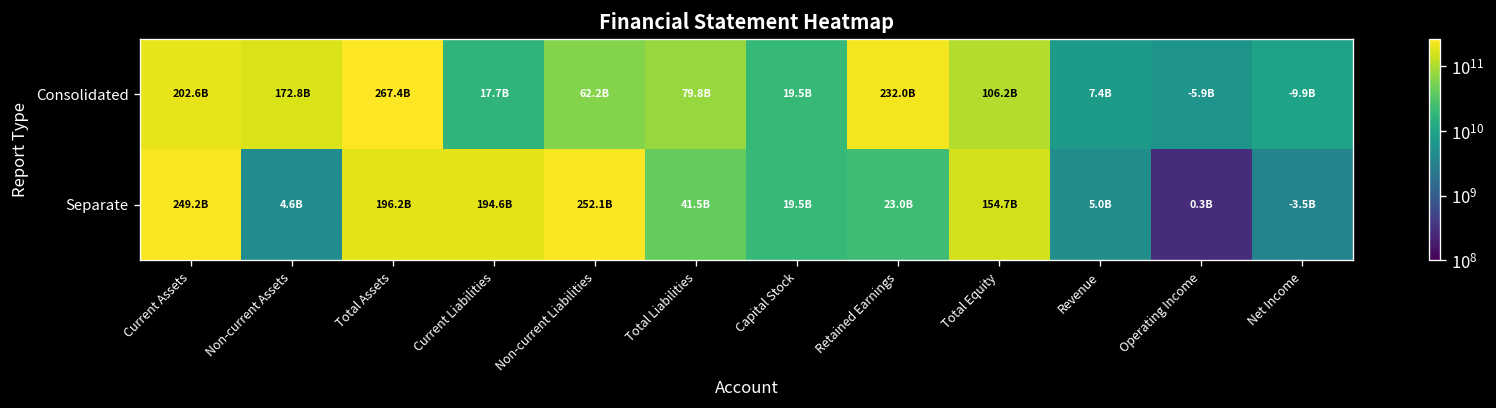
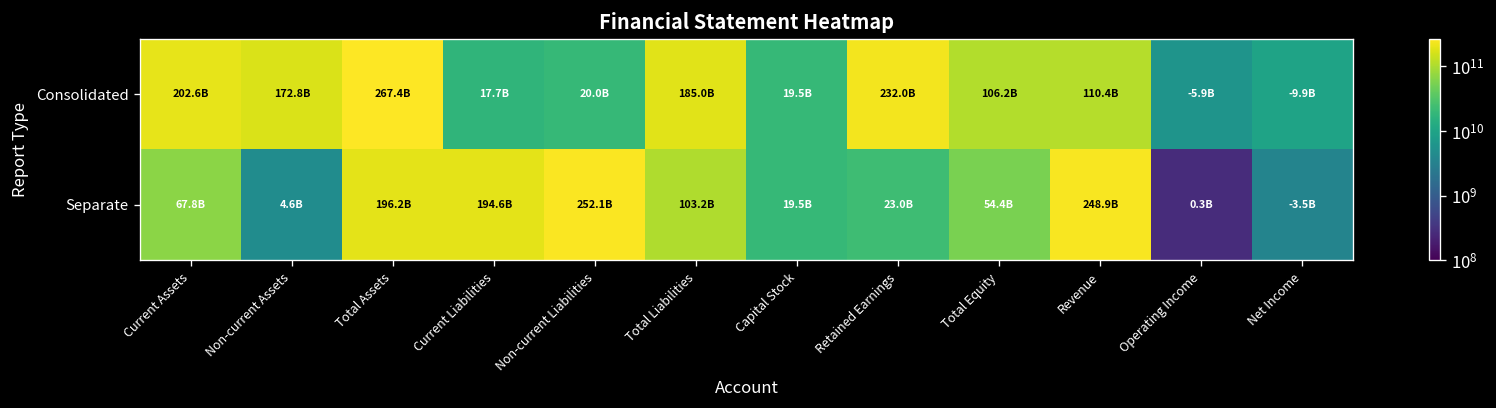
Consolidated, Non-current Liabilities: 62.2B -> 20.0B
Consolidated, Total Liabilities: 79.8B -> 185.0B
Consolidated, Revenue: 7.4B -> 110.4B
Separate, Current Assets: 249.2B -> 67.8B
Separate, Total Liabilities: 41.5B -> 103.2B
Separate, Total Equity: 154.7B -> 54.4B
Separate, Revenue: 5.0B -> 248.9B
